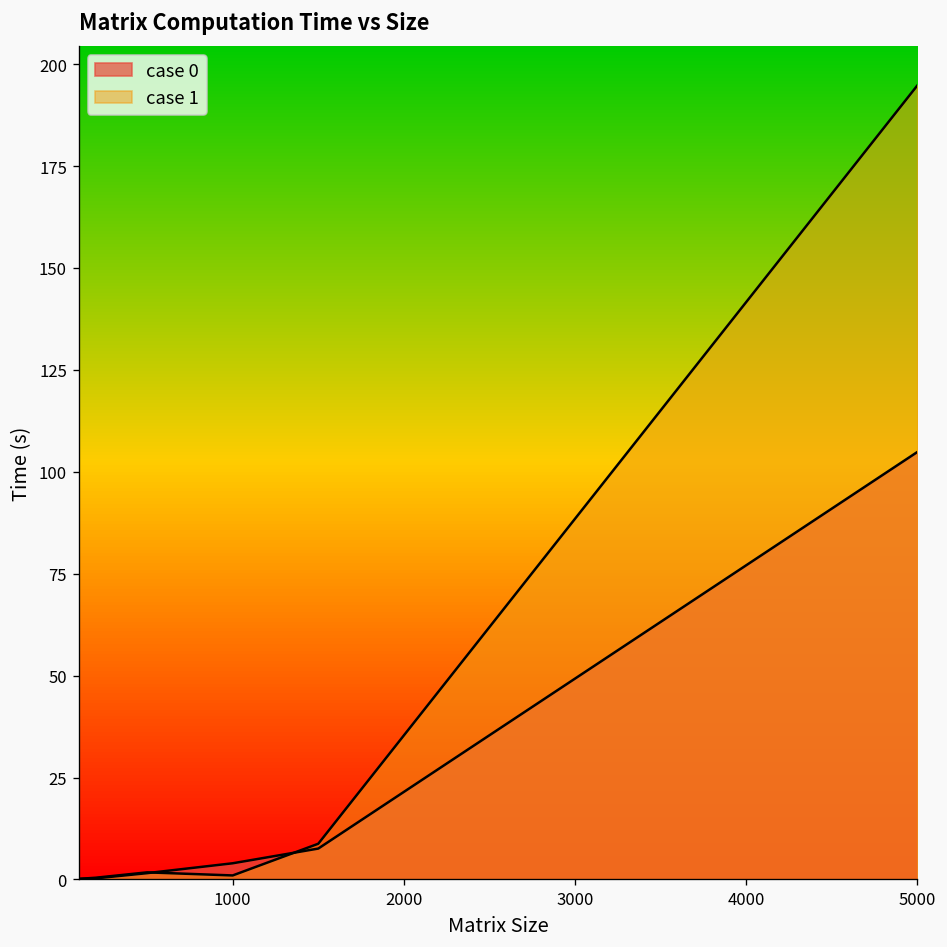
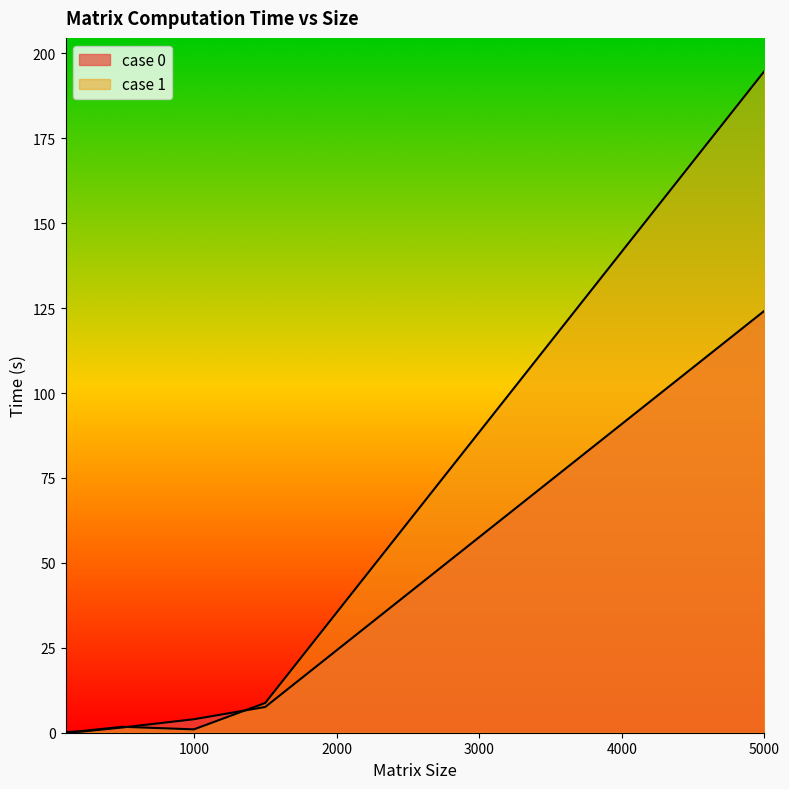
case 0, 5000: 105 -> 124
